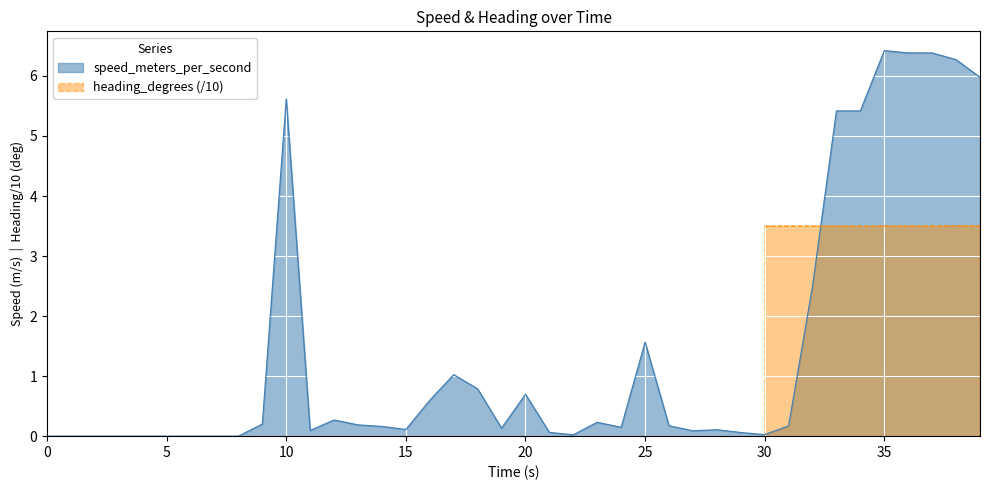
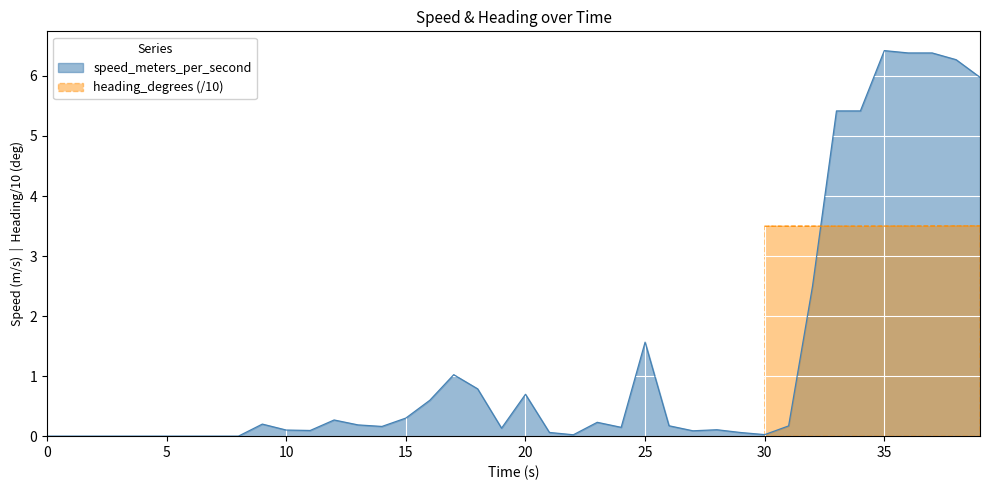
speed_meters_per_second, 10: 5.6 -> 0.1
speed_meters_per_second, 15: 0.1 -> 0.3
